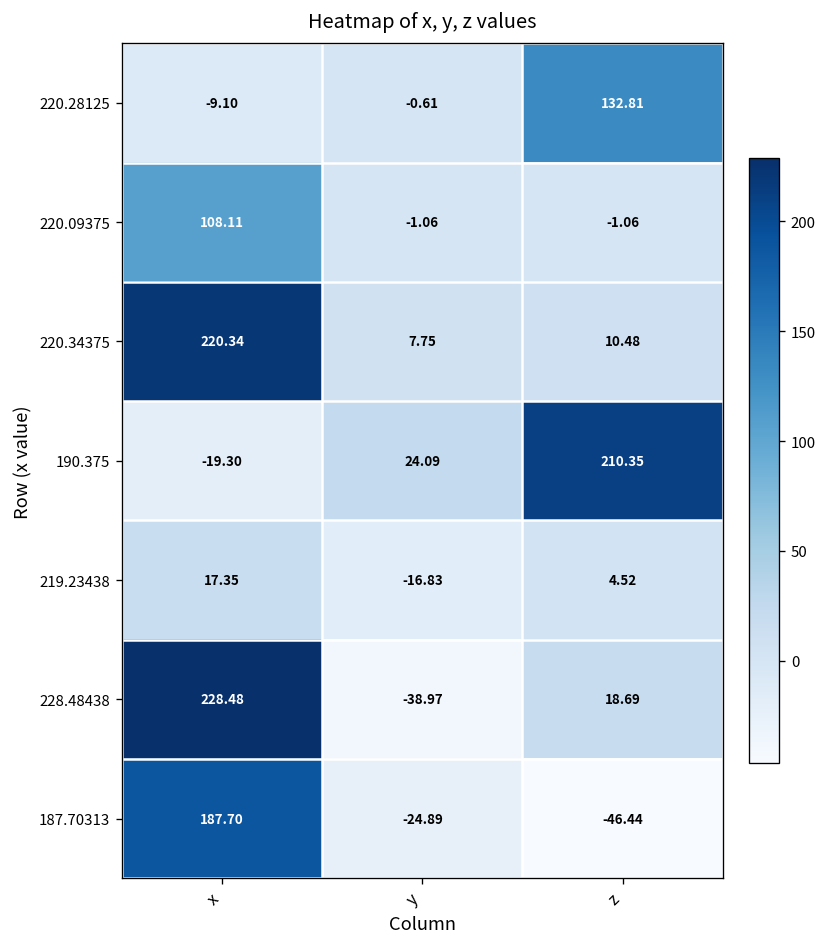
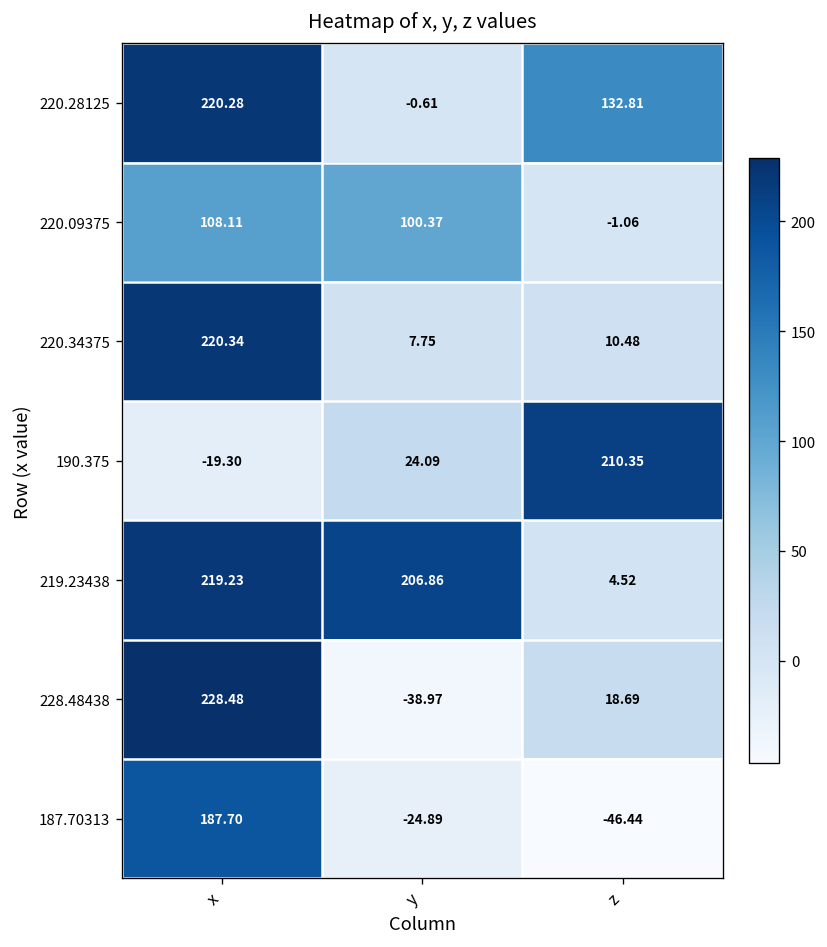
220.28125, x: -9.10 -> 220.28
220.09375, y: -1.06 -> 100.37
219.23438, x: 17.35 -> 219.23
219.23438, y: -16.83 -> 206.86
